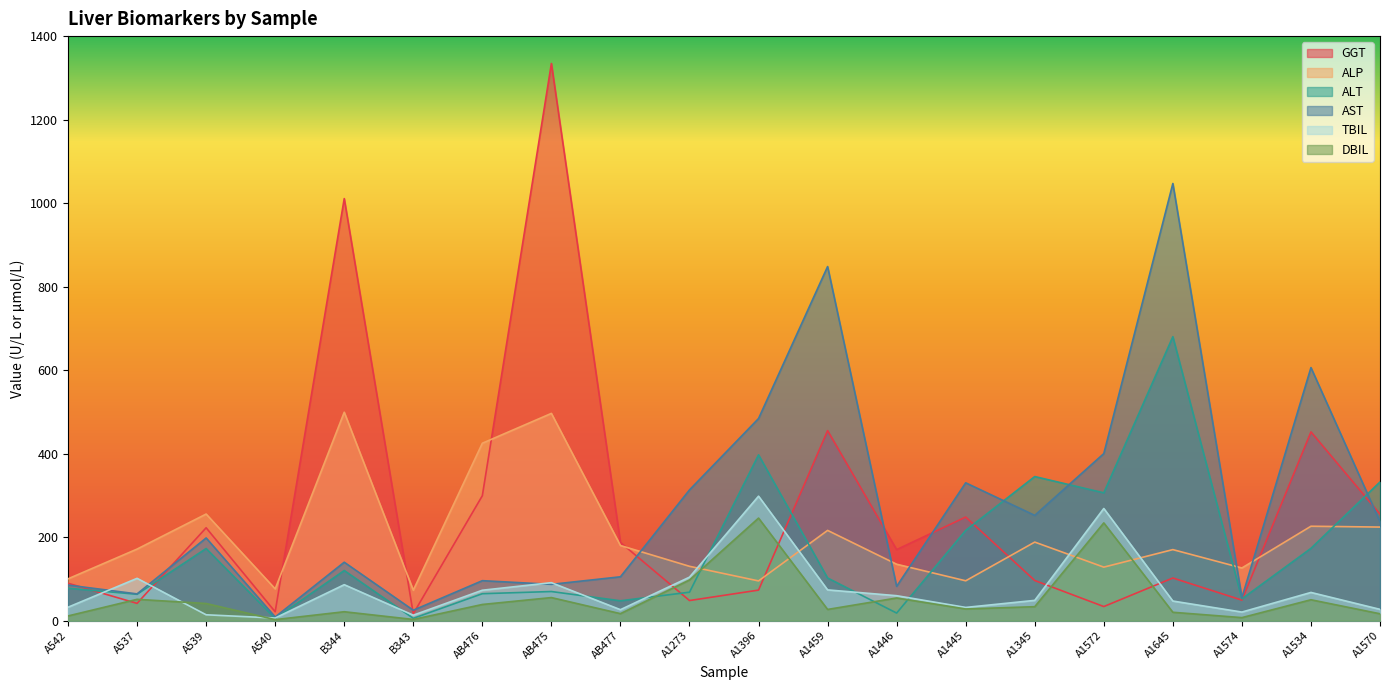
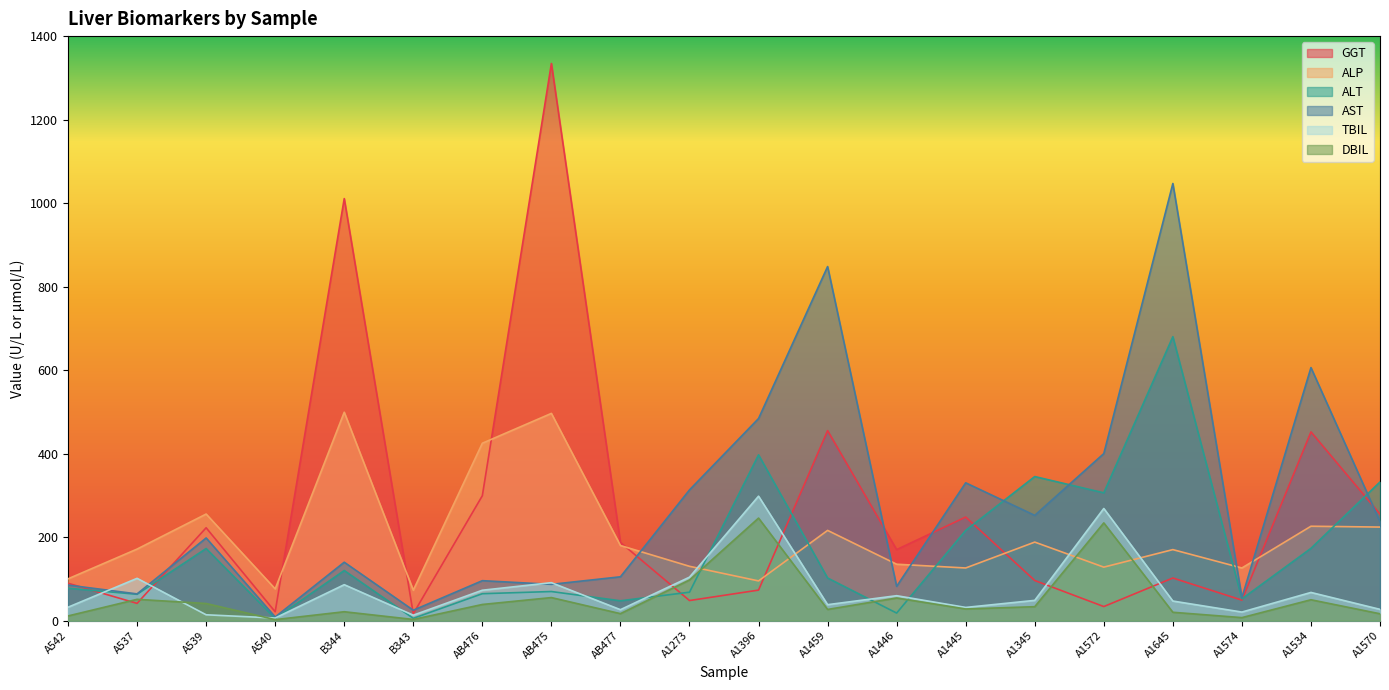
TBIL, A1459: 70 -> 40
ALP, A1445: 100 -> 130
